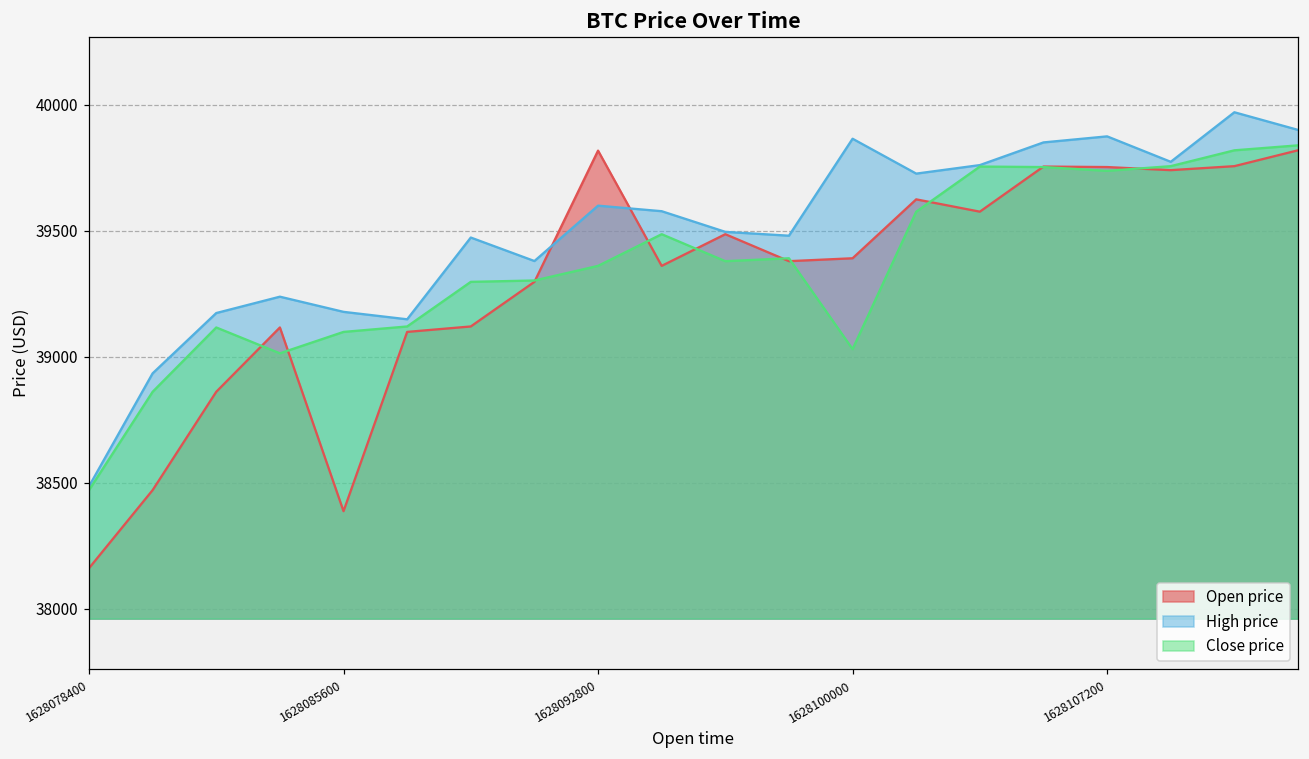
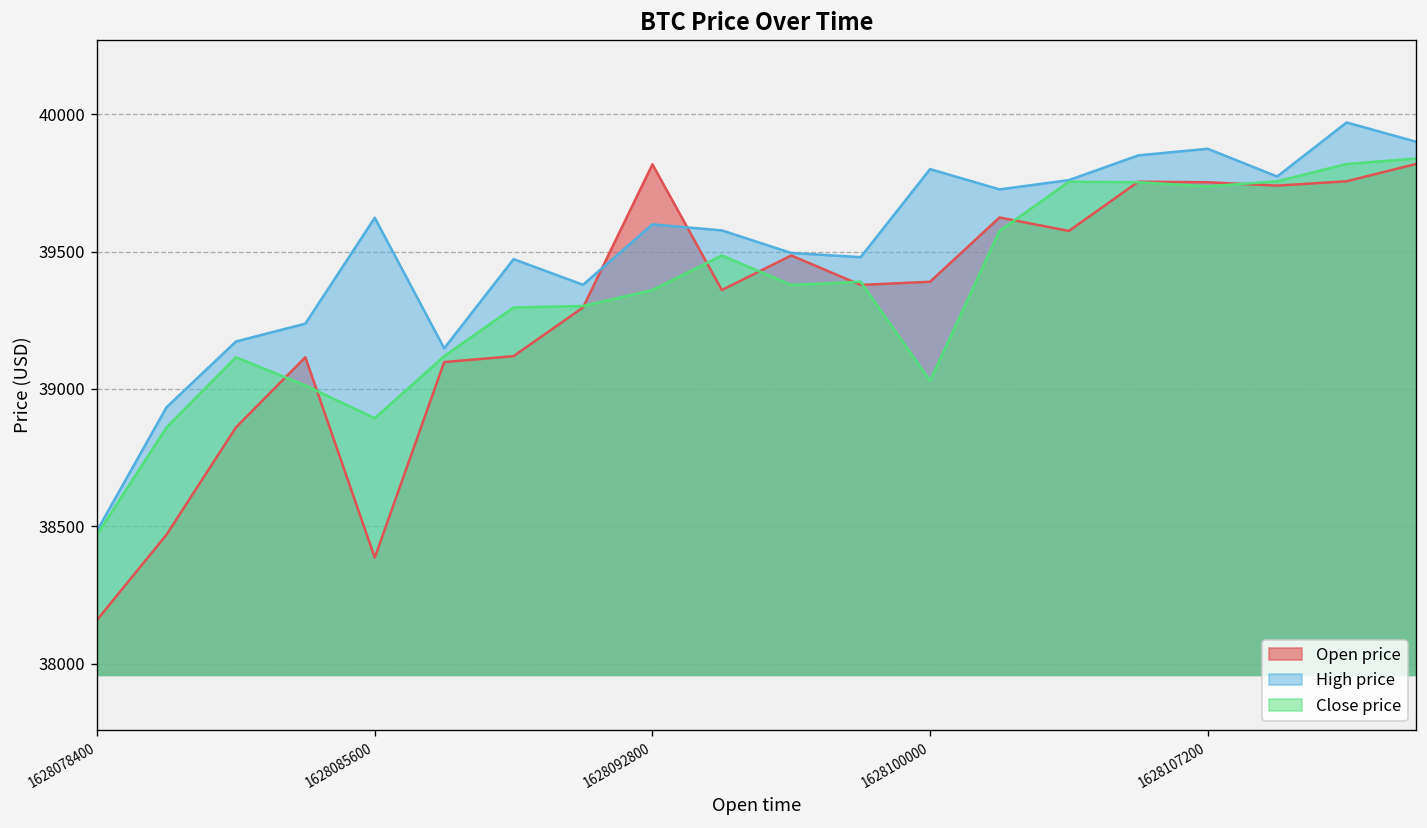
High price, 1628085600: 39180 -> 39620
Close price, 1628085600: 39100 -> 38890
High price, 1628100000: 39860 -> 39800
